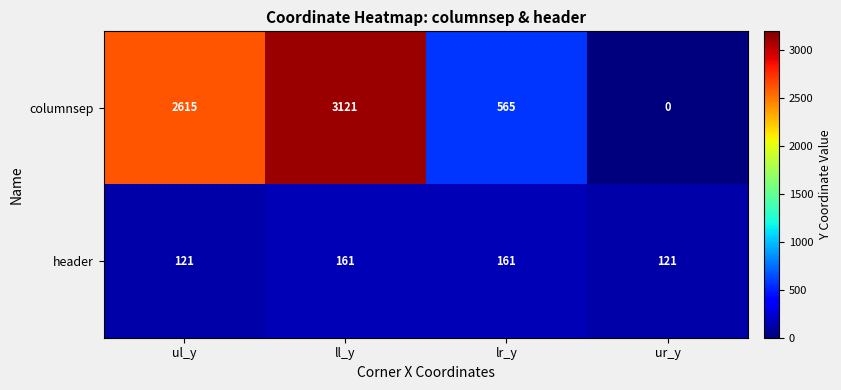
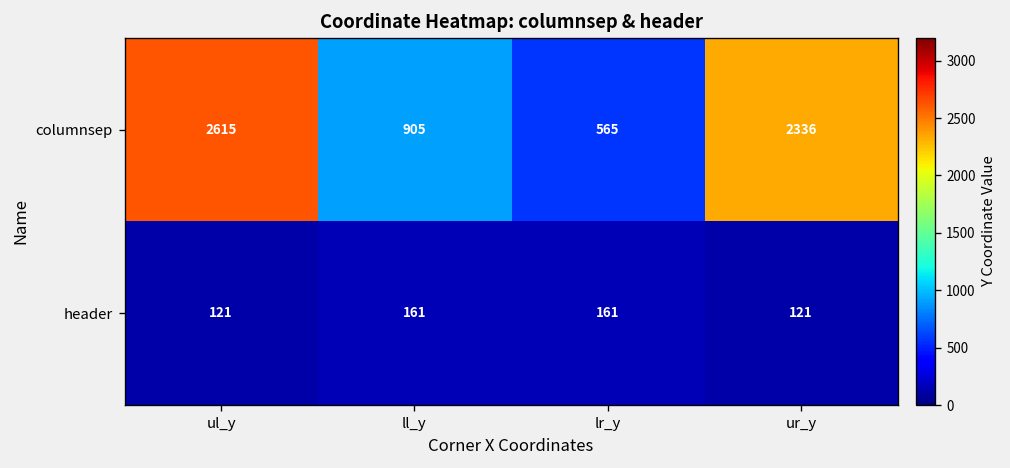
columnsep, ll_y: 3121 -> 905
columnsep, ur_y: 0 -> 2336
